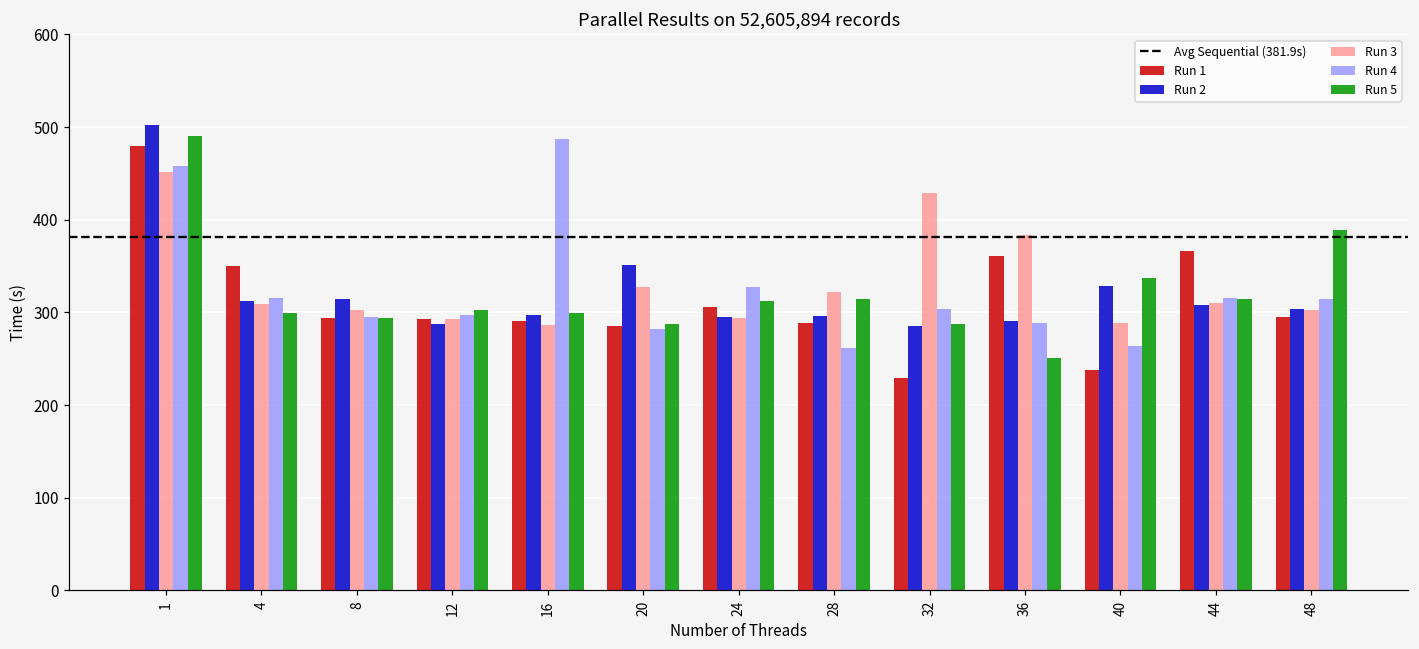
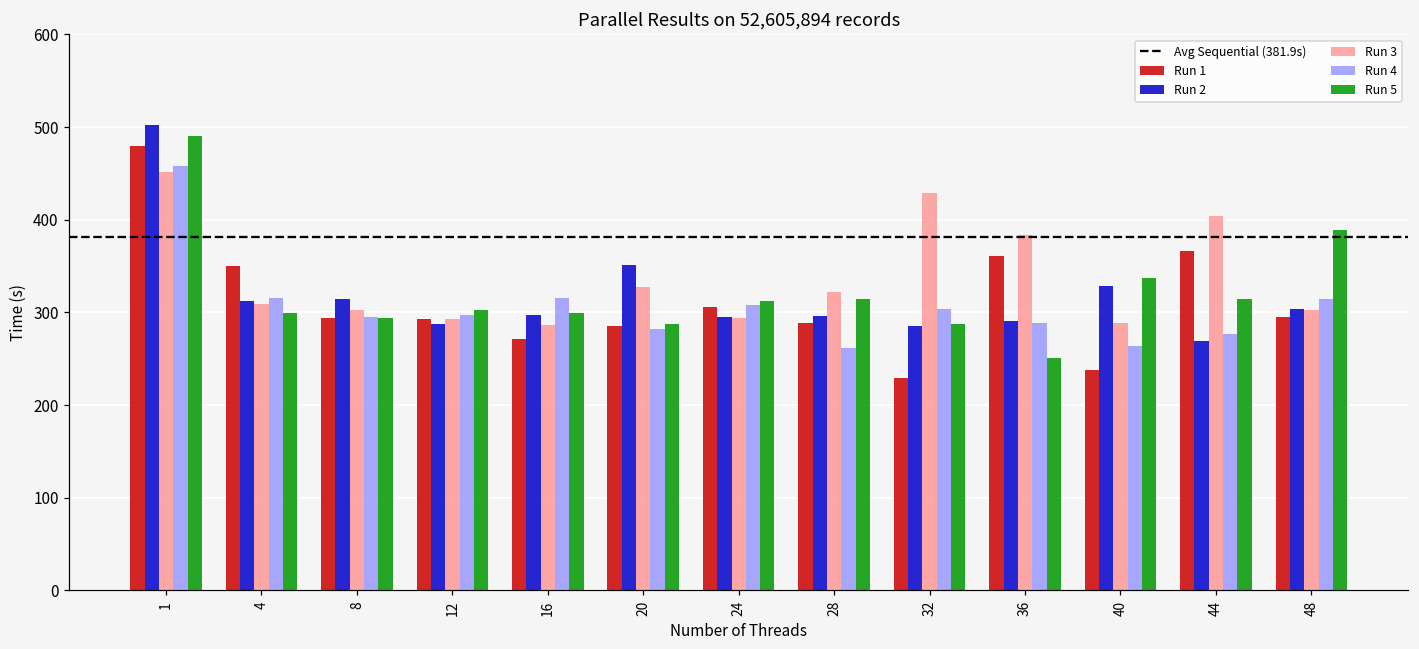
Run 1, 16: 290 -> 270
Run 4, 16: 490 -> 320
Run 4, 24: 330 -> 310
Run 2, 44: 310 -> 270
Run 3, 44: 310 -> 400
Run 4, 44: 320 -> 280
